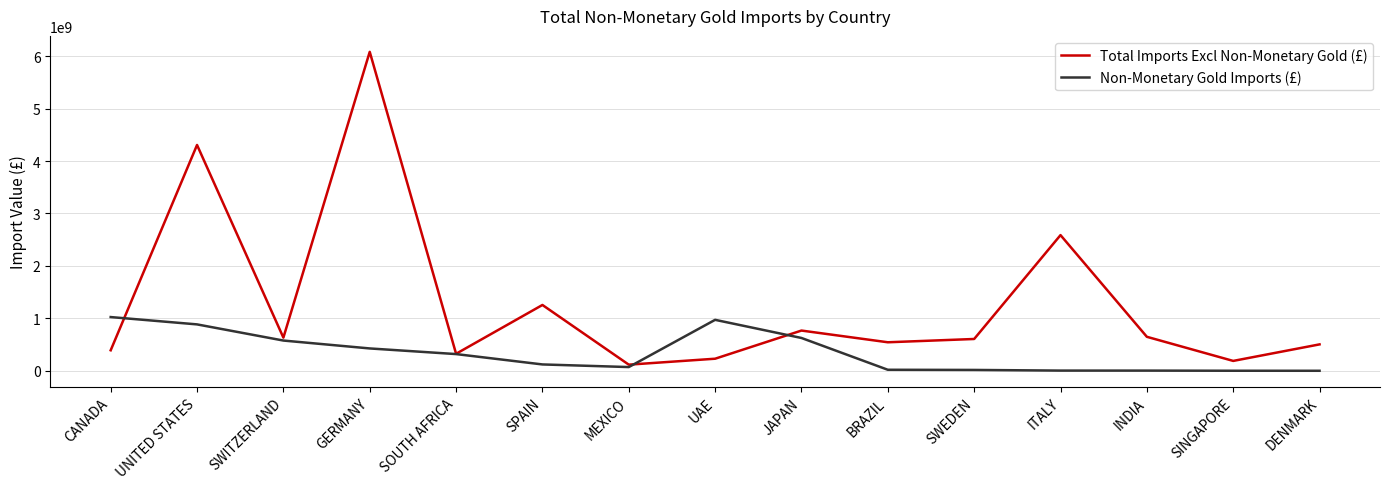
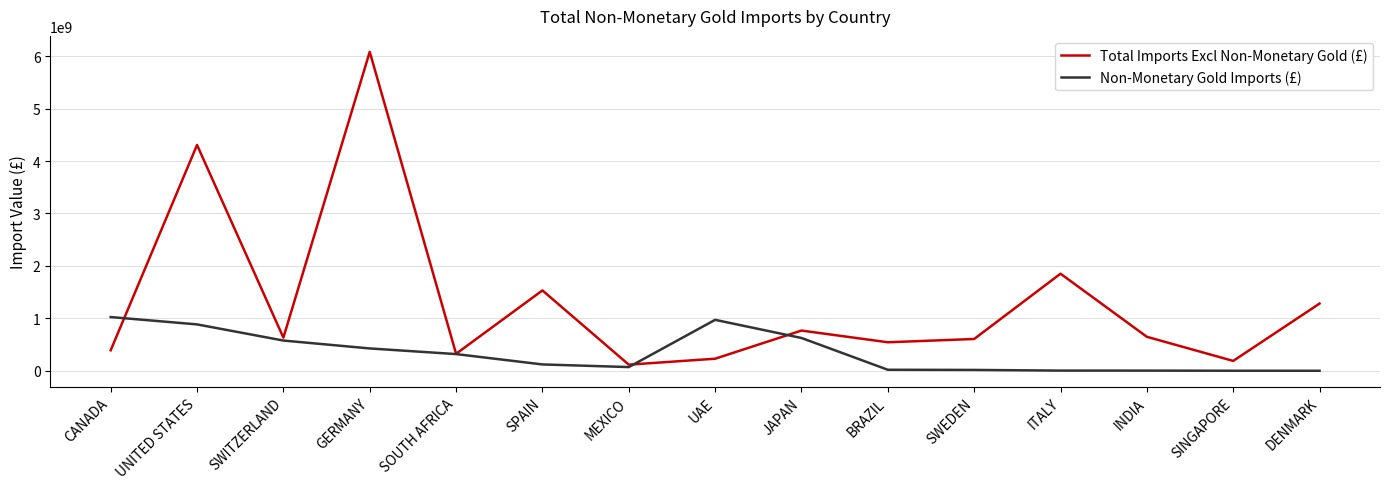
Total Imports Excl Non-Monetary Gold (£), SPAIN: 1300000000 -> 1500000000
Total Imports Excl Non-Monetary Gold (£), ITALY: 2600000000 -> 1900000000
Total Imports Excl Non-Monetary Gold (£), DENMARK: 500000000 -> 1300000000
